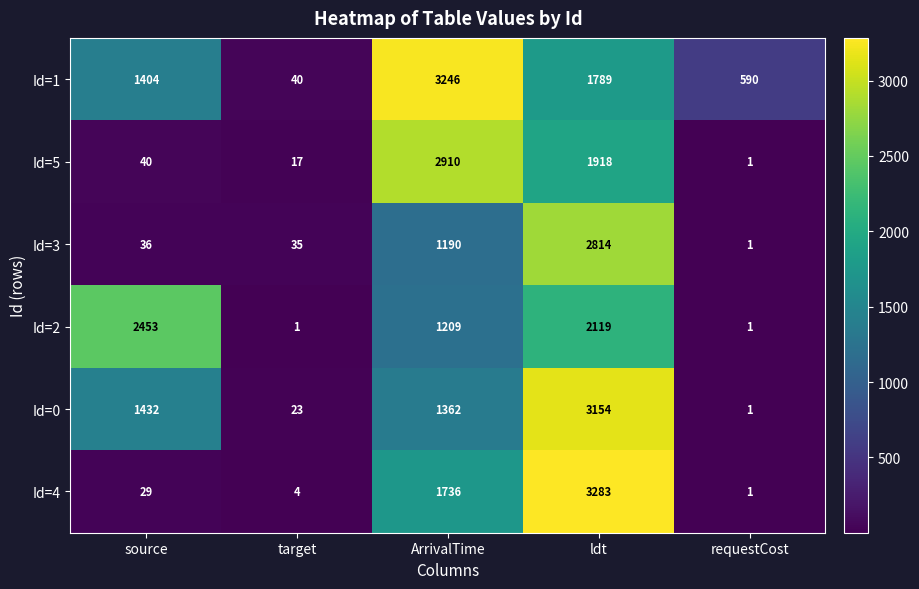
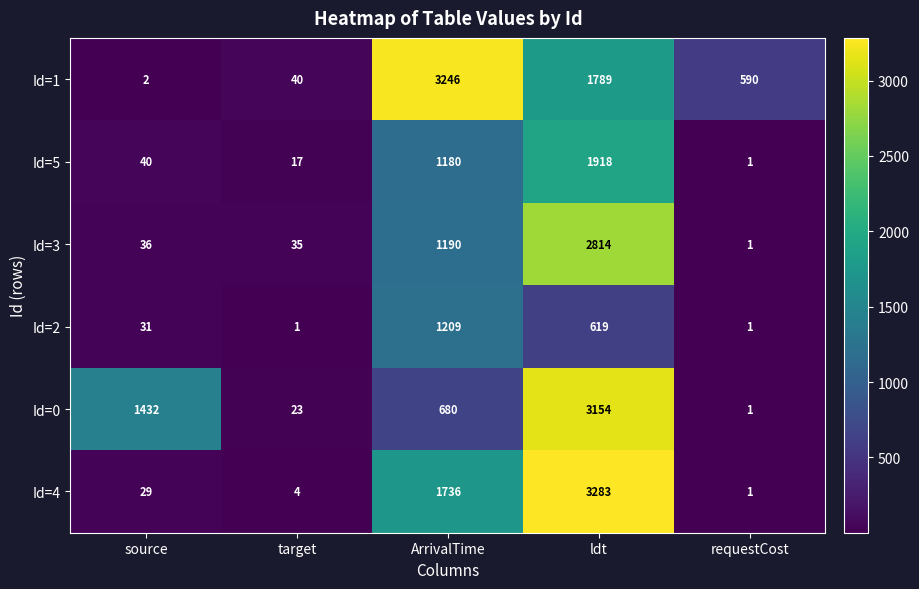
Id=1, source: 1404 -> 2
Id=5, ArrivalTime: 2910 -> 1180
Id=2, source: 2453 -> 31
Id=2, ldt: 2119 -> 619
Id=0, ArrivalTime: 1362 -> 680
